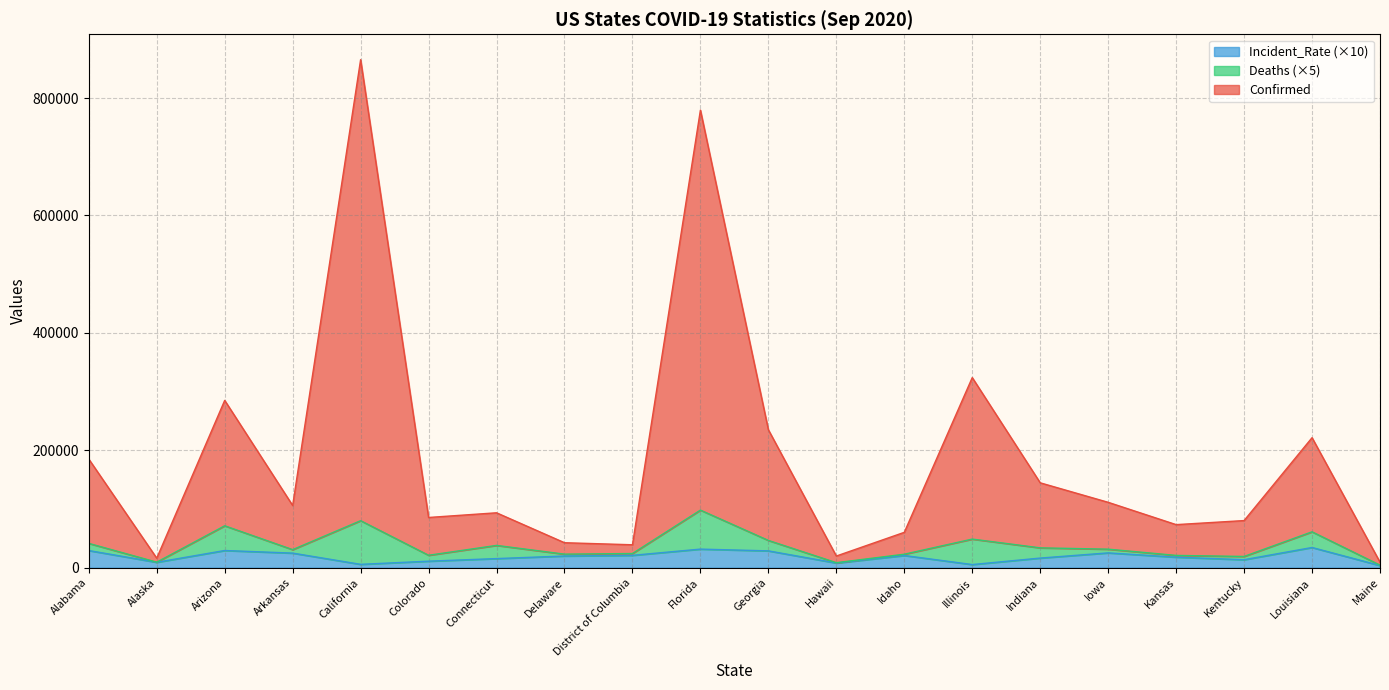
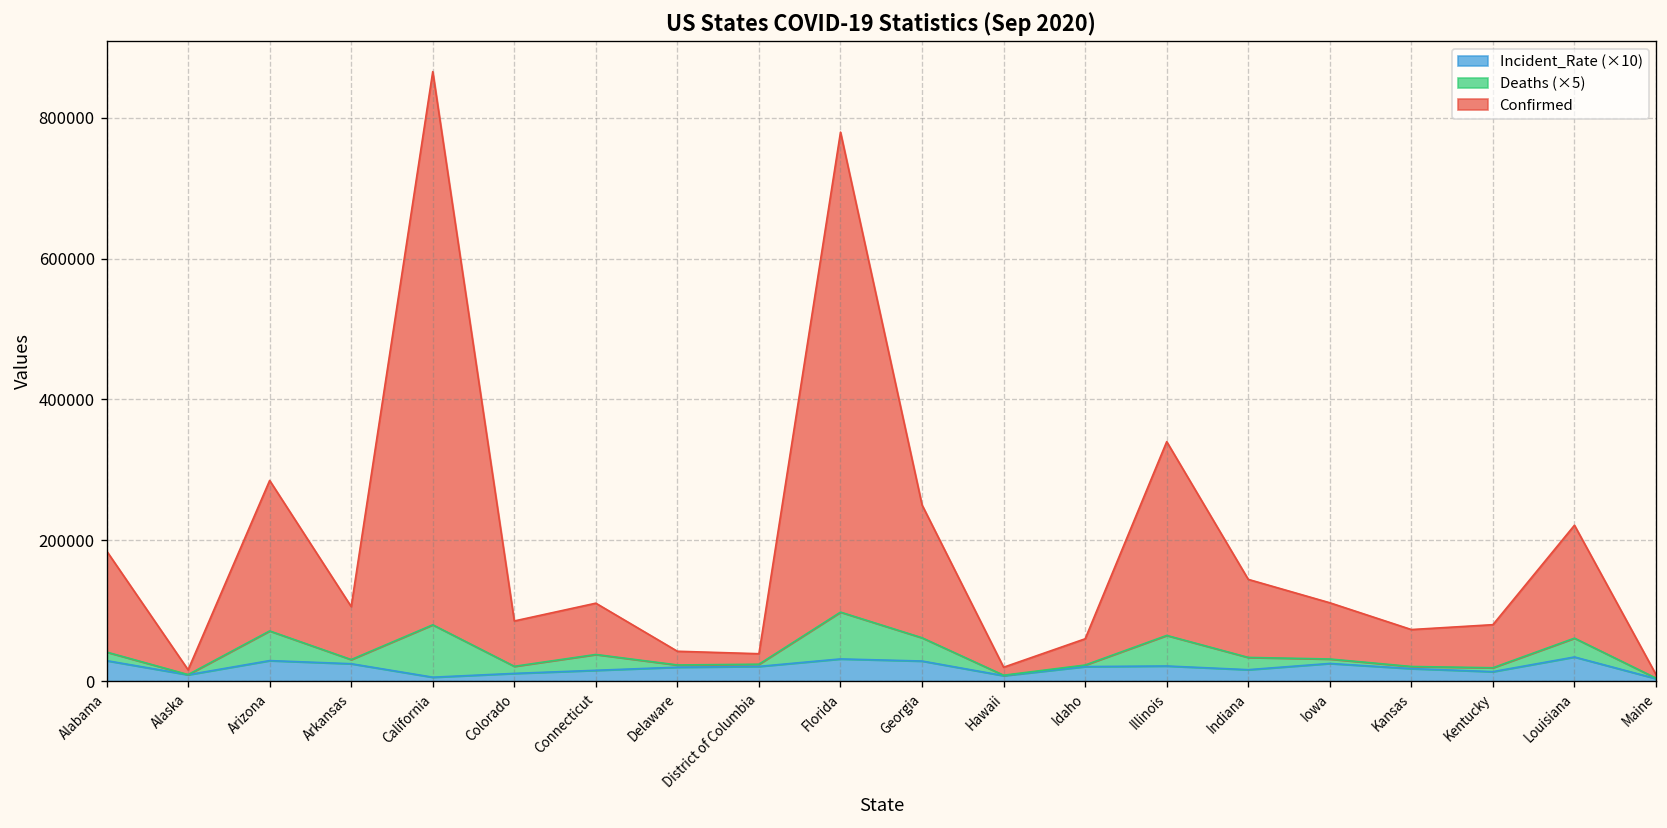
Confirmed, Connecticut: 60000 -> 70000
Deaths (×5), Georgia: 20000 -> 30000
Incident_Rate (×10), Illinois: 10000 -> 20000
